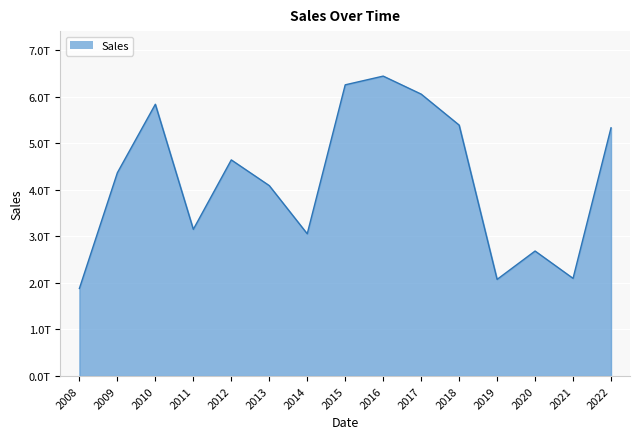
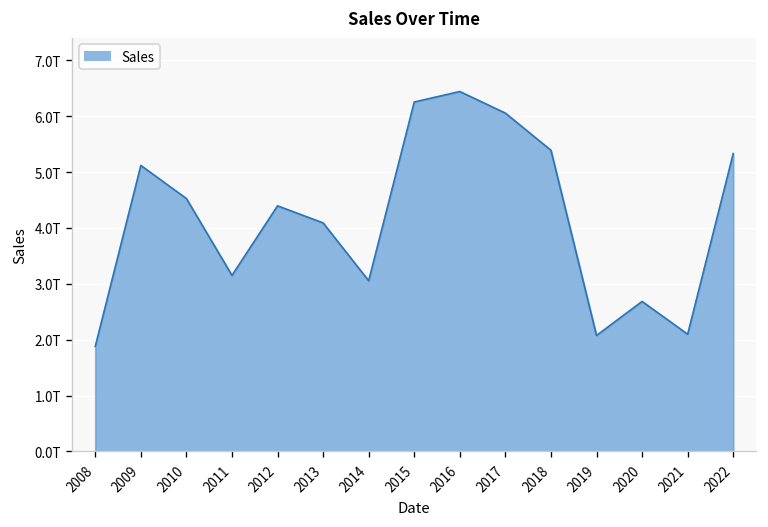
2009: 4.4T -> 5.1T
2010: 5.8T -> 4.5T
2012: 4.6T -> 4.4T
